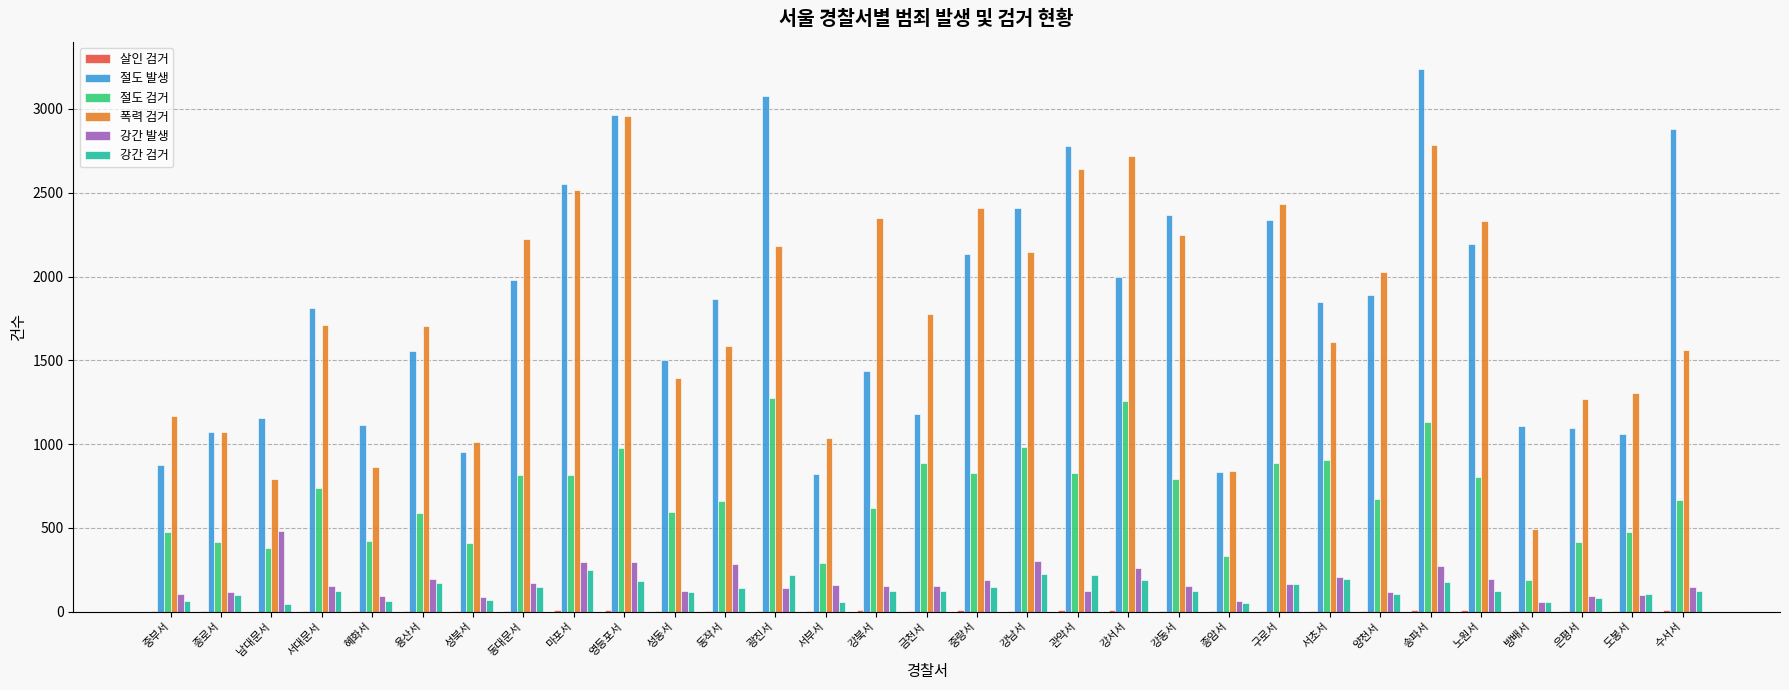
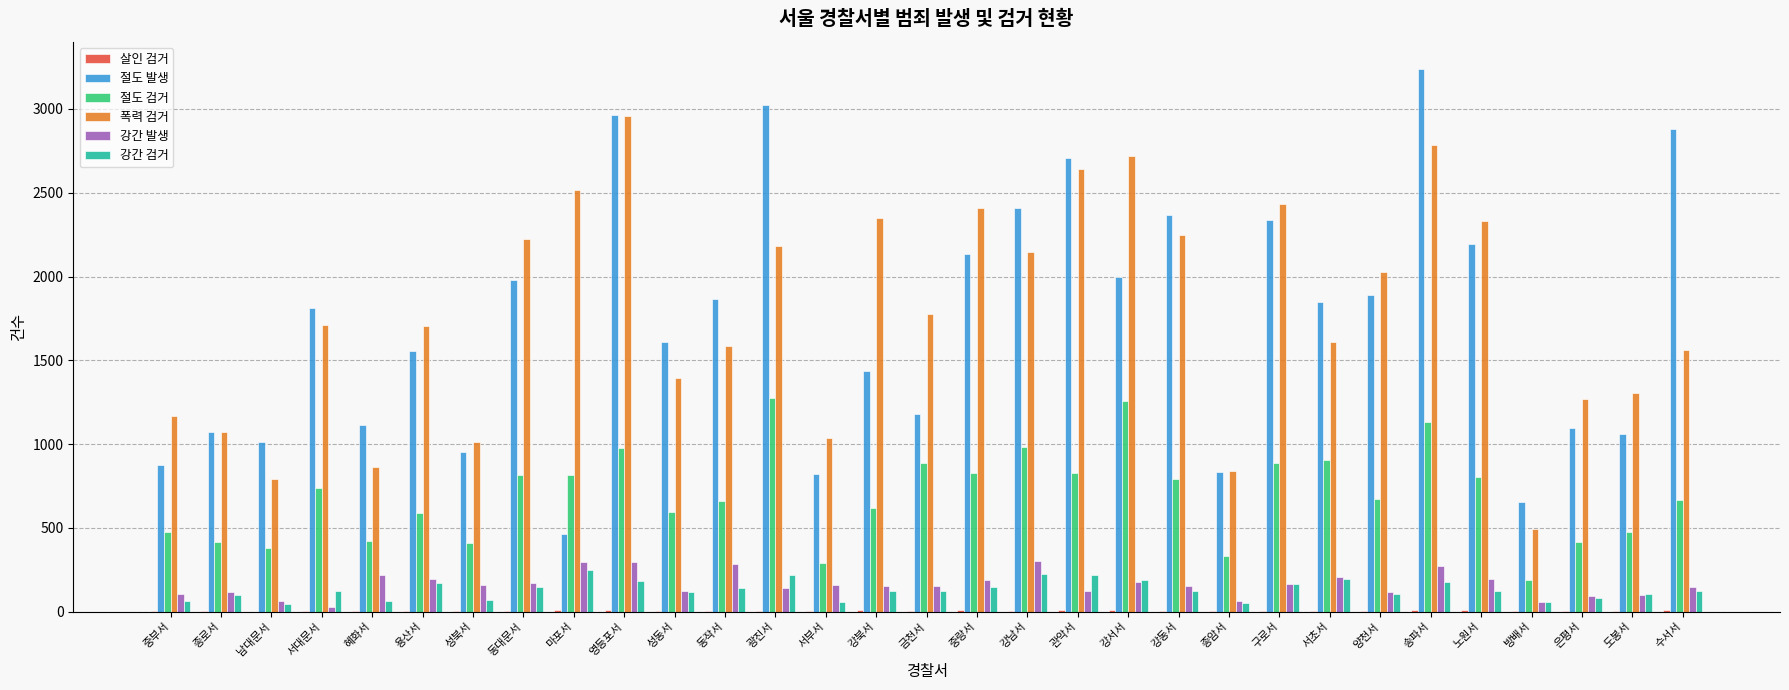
절도 발생, 남대문서: 1150 -> 1010
강간 발생, 남대문서: 480 -> 70
강간 발생, 서대문서: 150 -> 30
강간 발생, 혜화서: 100 -> 220
강간 발생, 성북서: 90 -> 160
절도 발생, 마포서: 2560 -> 460
절도 발생, 성동서: 1500 -> 1610
절도 발생, 광진서: 3080 -> 3030
절도 발생, 관악서: 2780 -> 2710
강간 발생, 강서서: 260 -> 180
절도 발생, 방배서: 1110 -> 650
